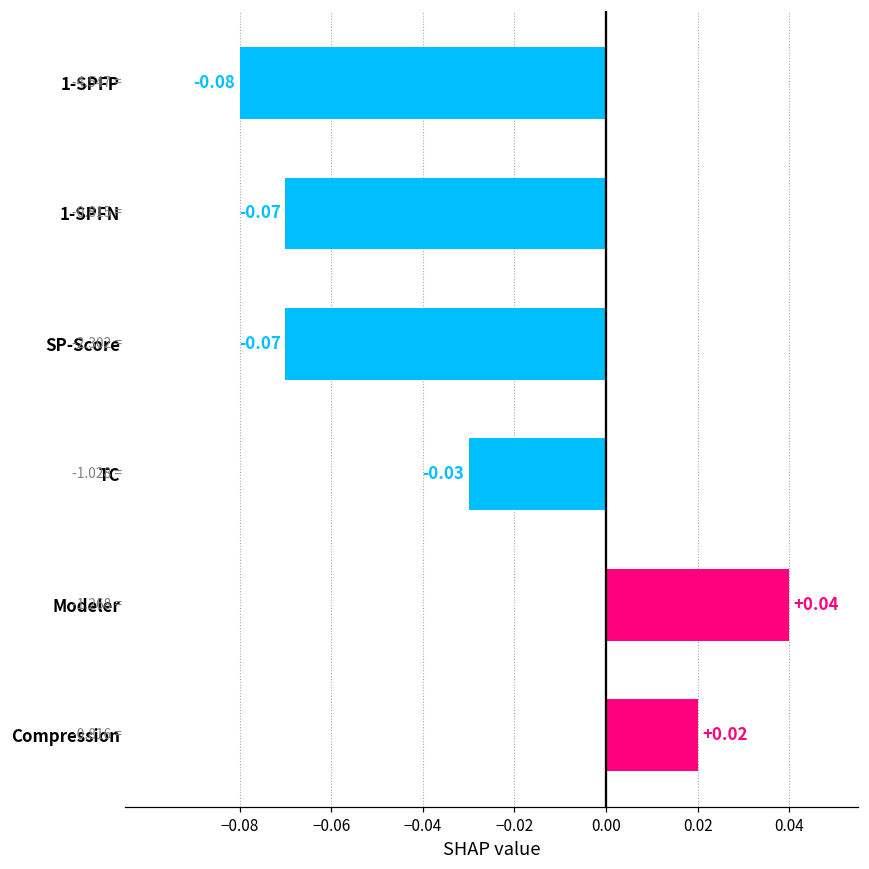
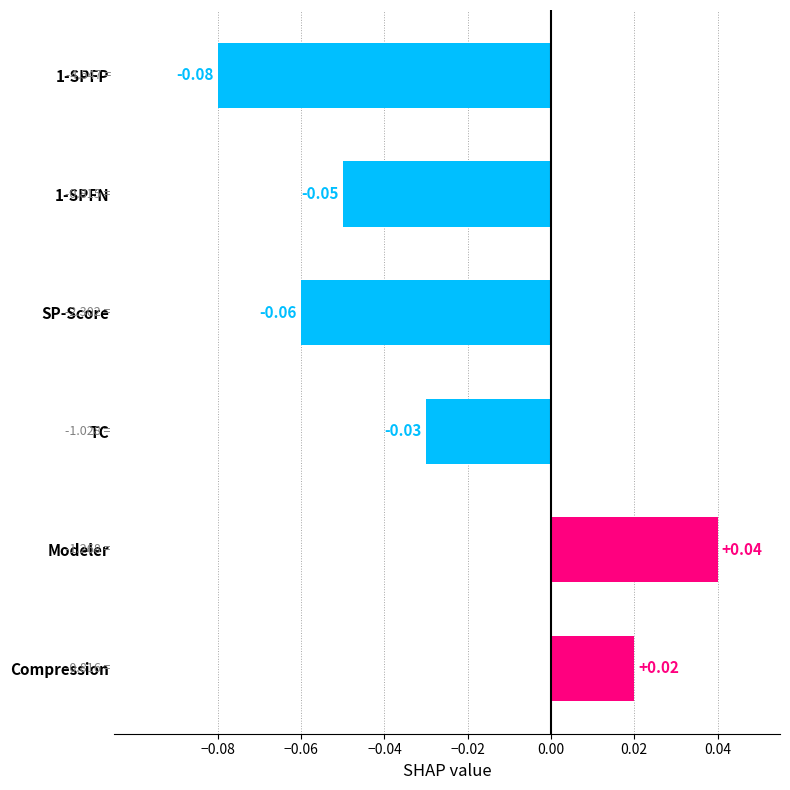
1-SPFN: -0.07 -> -0.05
SP-Score: -0.07 -> -0.06
